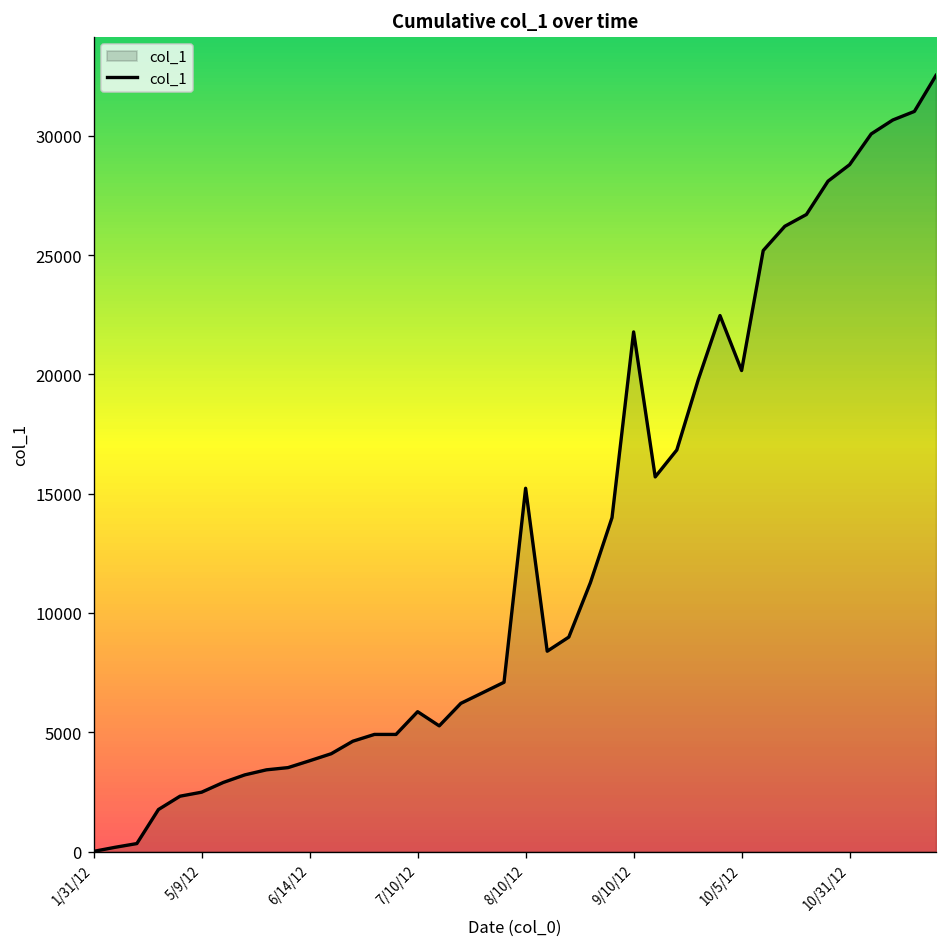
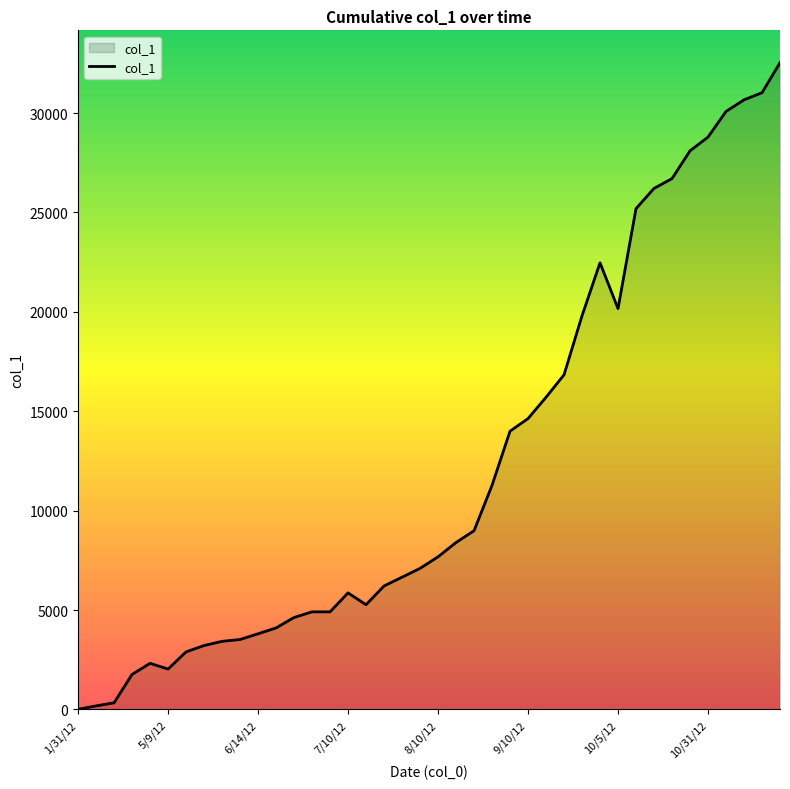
5/9/12: 2500 -> 2000
8/10/12: 15200 -> 7700
9/10/12: 21800 -> 14600
